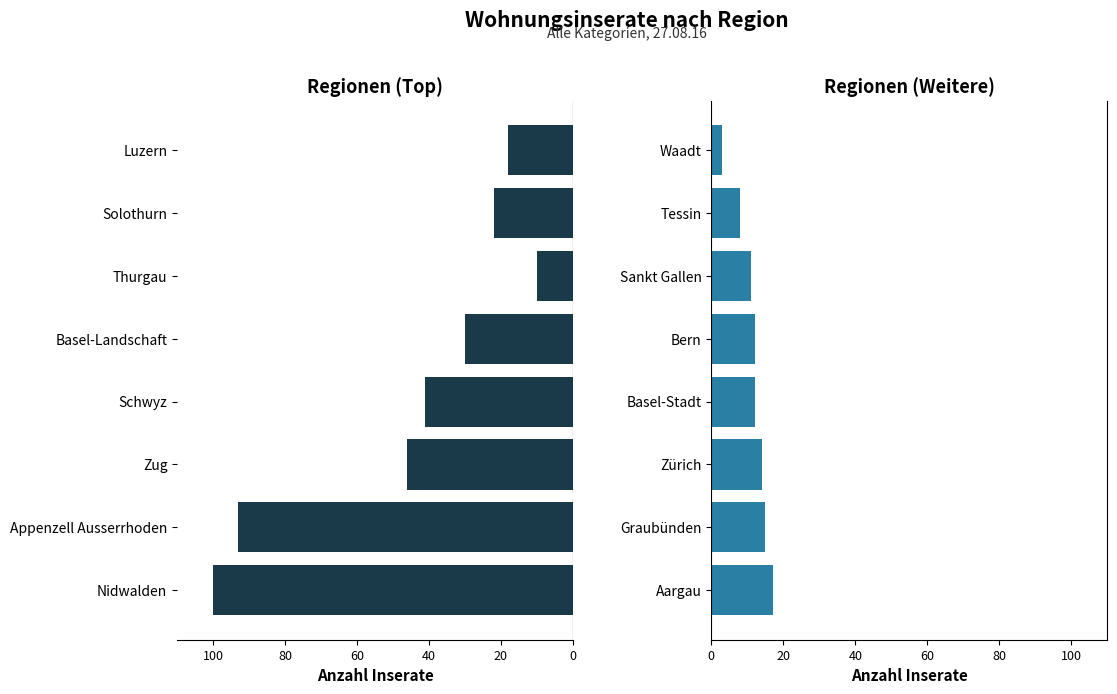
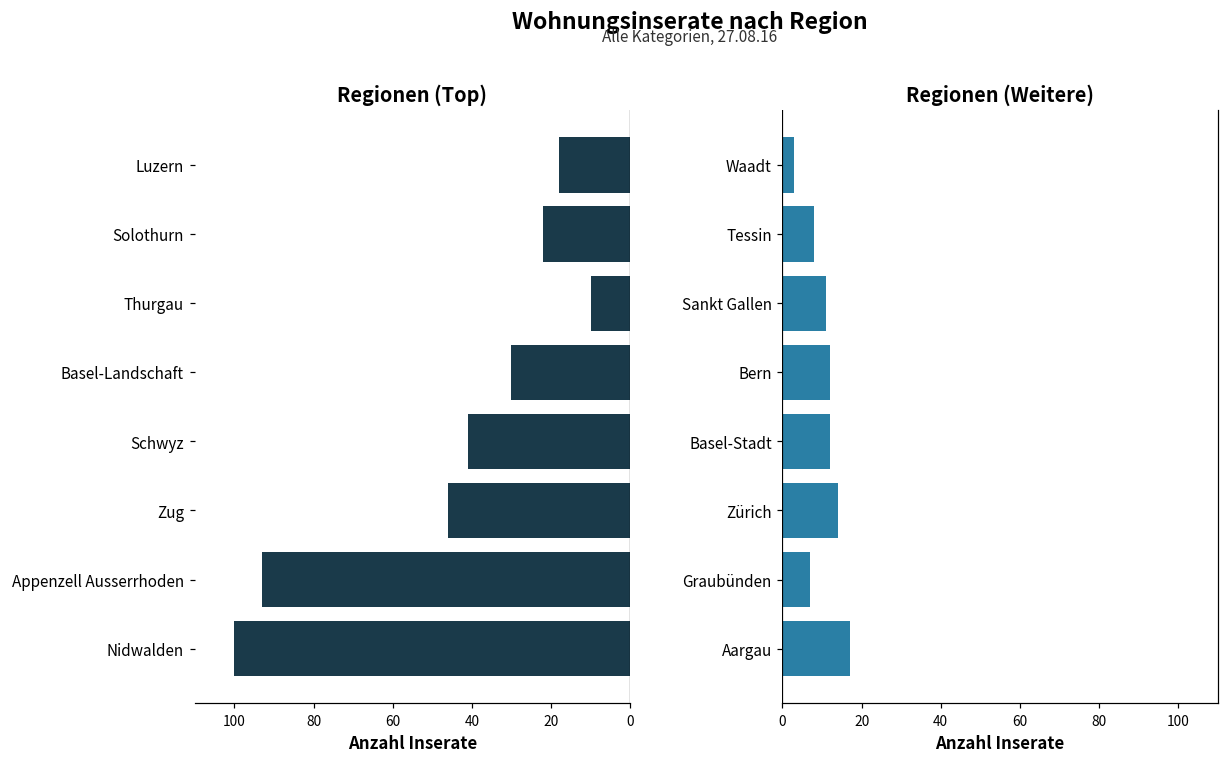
Regionen (Weitere), Graubünden: 15 -> 7
